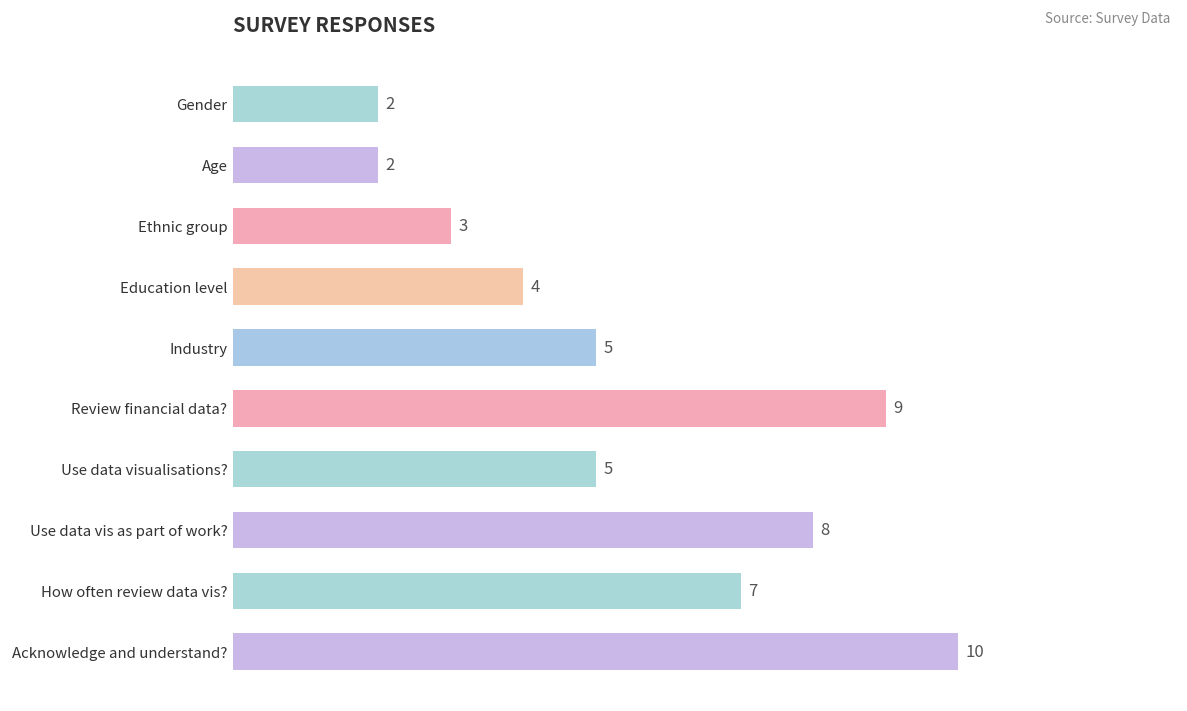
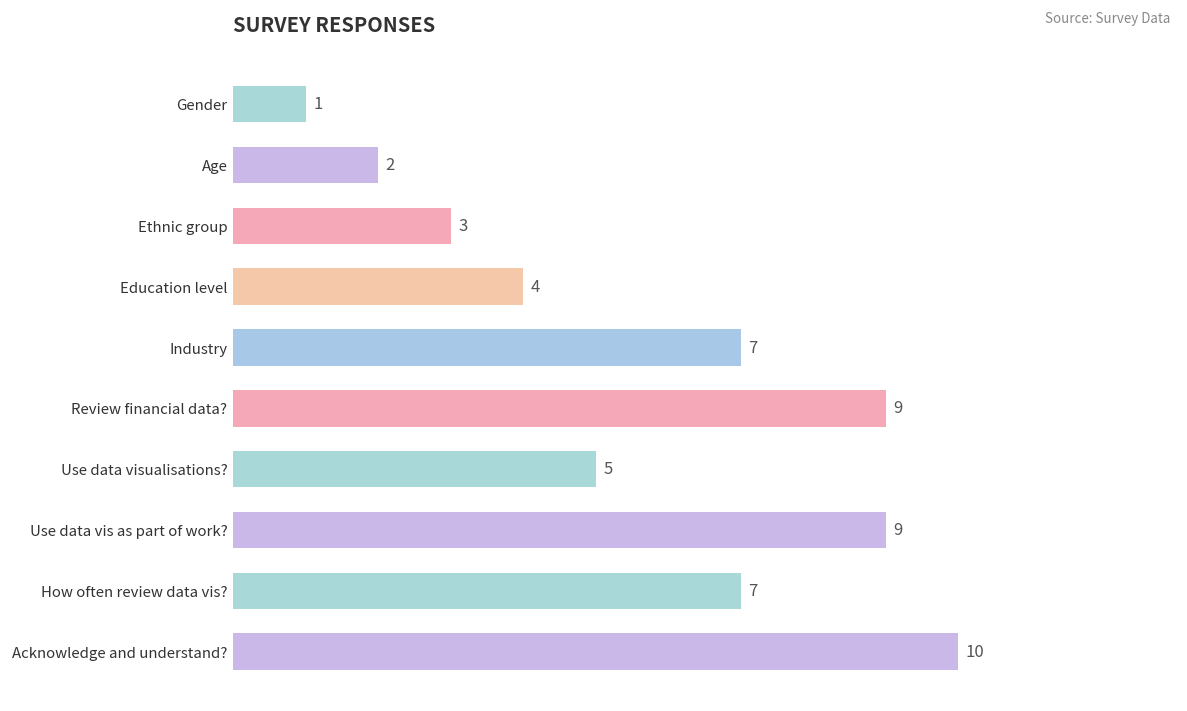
Gender: 2 -> 1
Industry: 5 -> 7
Use data vis as part of work?: 8 -> 9
